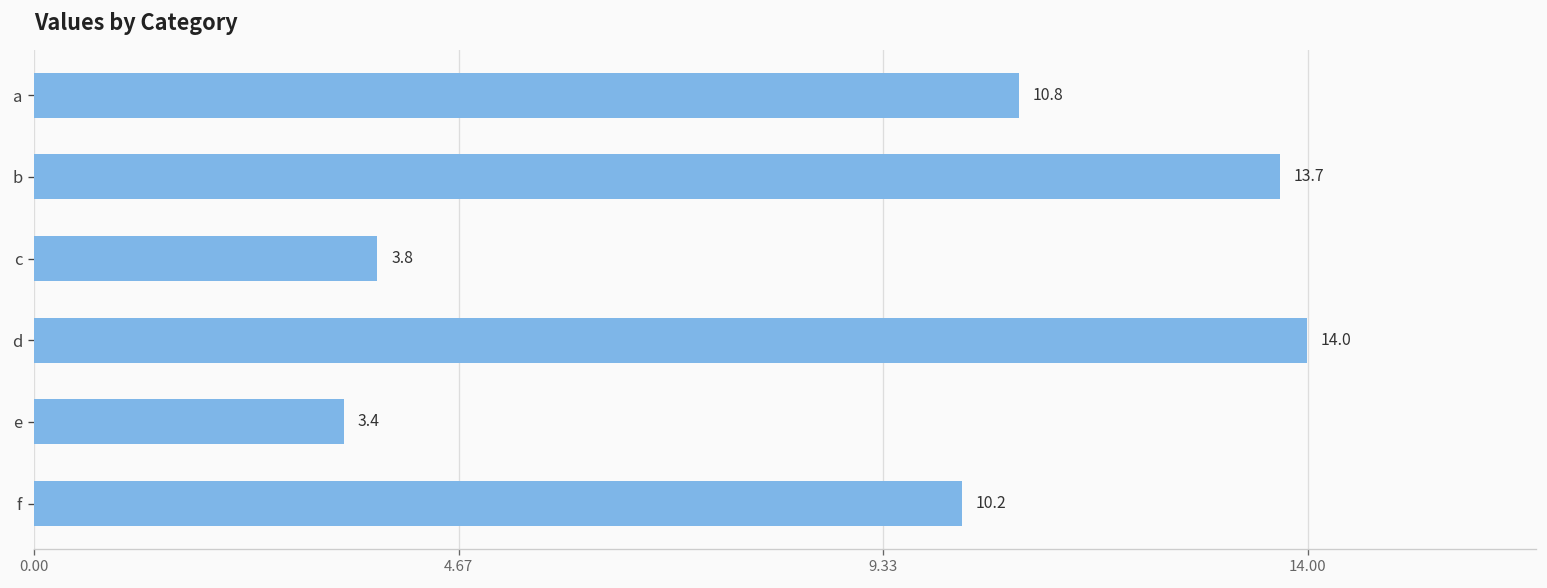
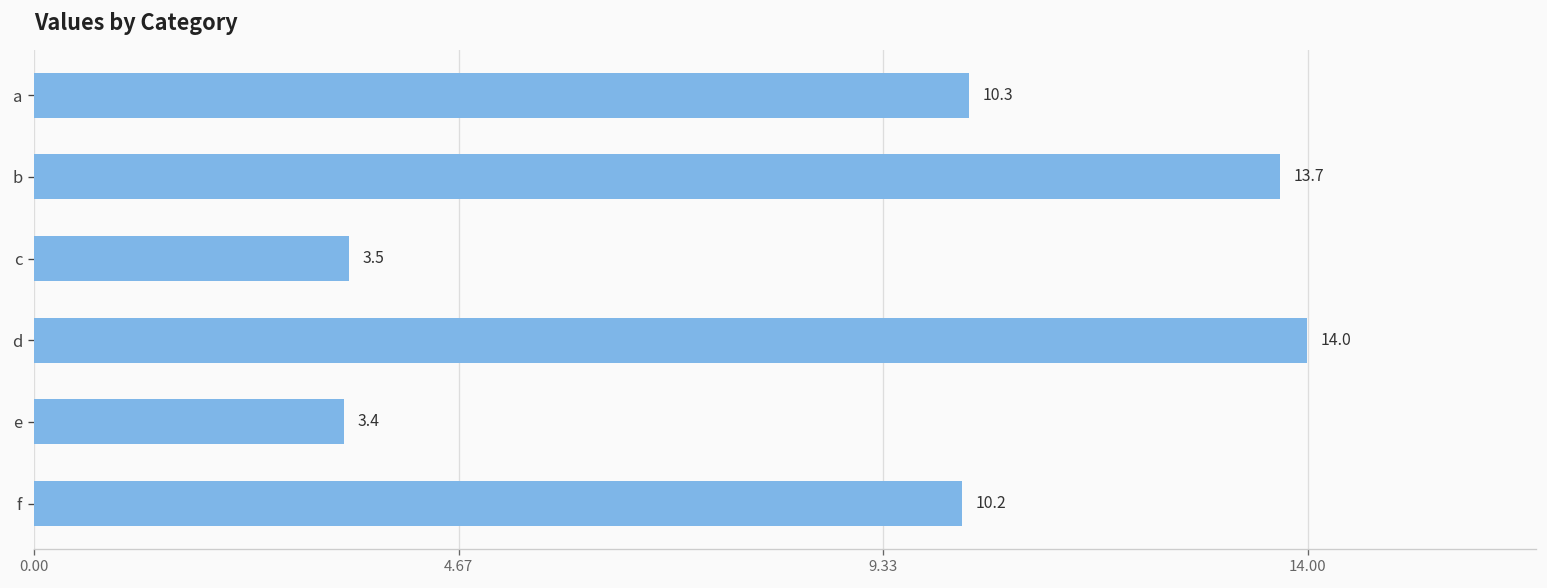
a: 10.8 -> 10.3
c: 3.8 -> 3.5
